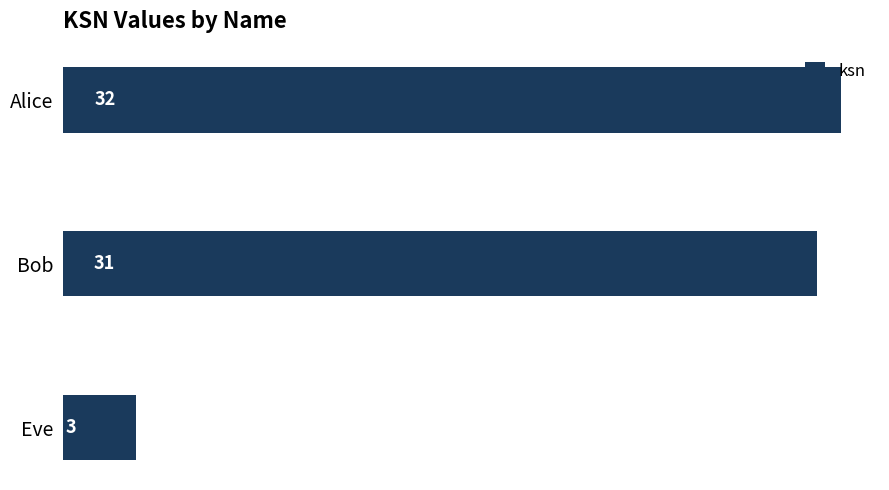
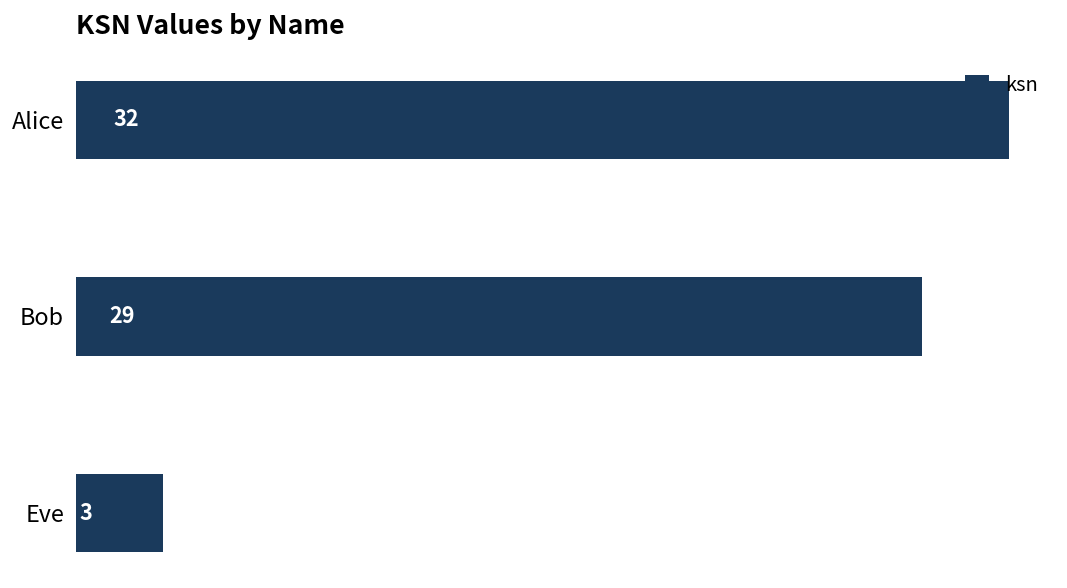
Bob: 31 -> 29
